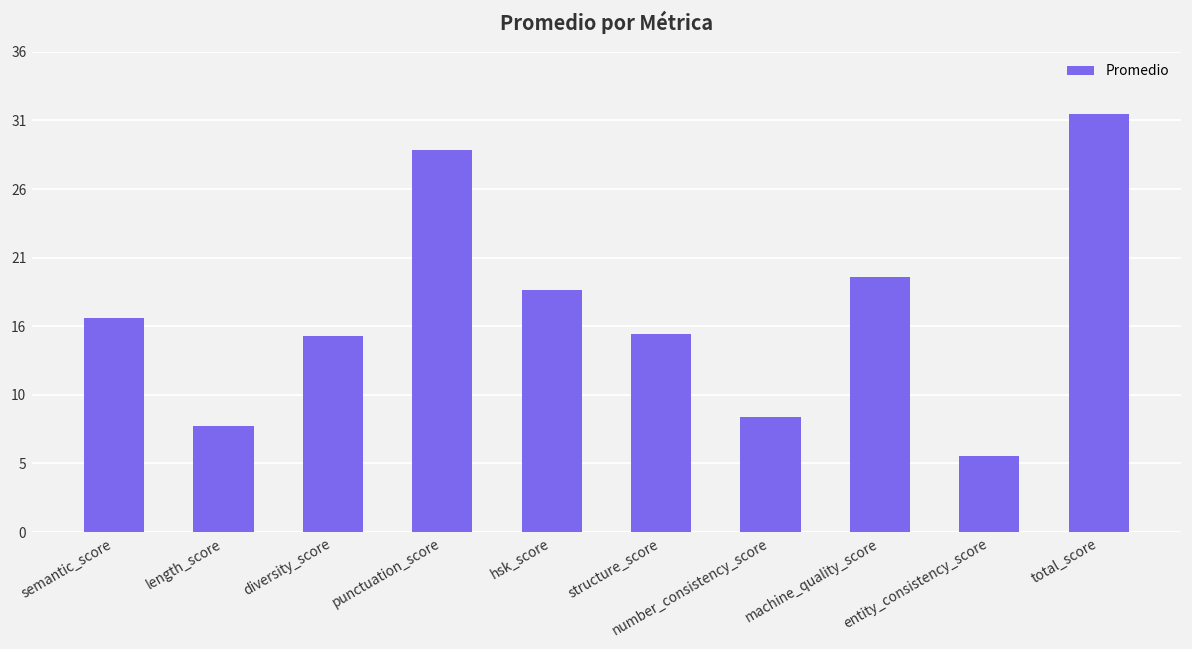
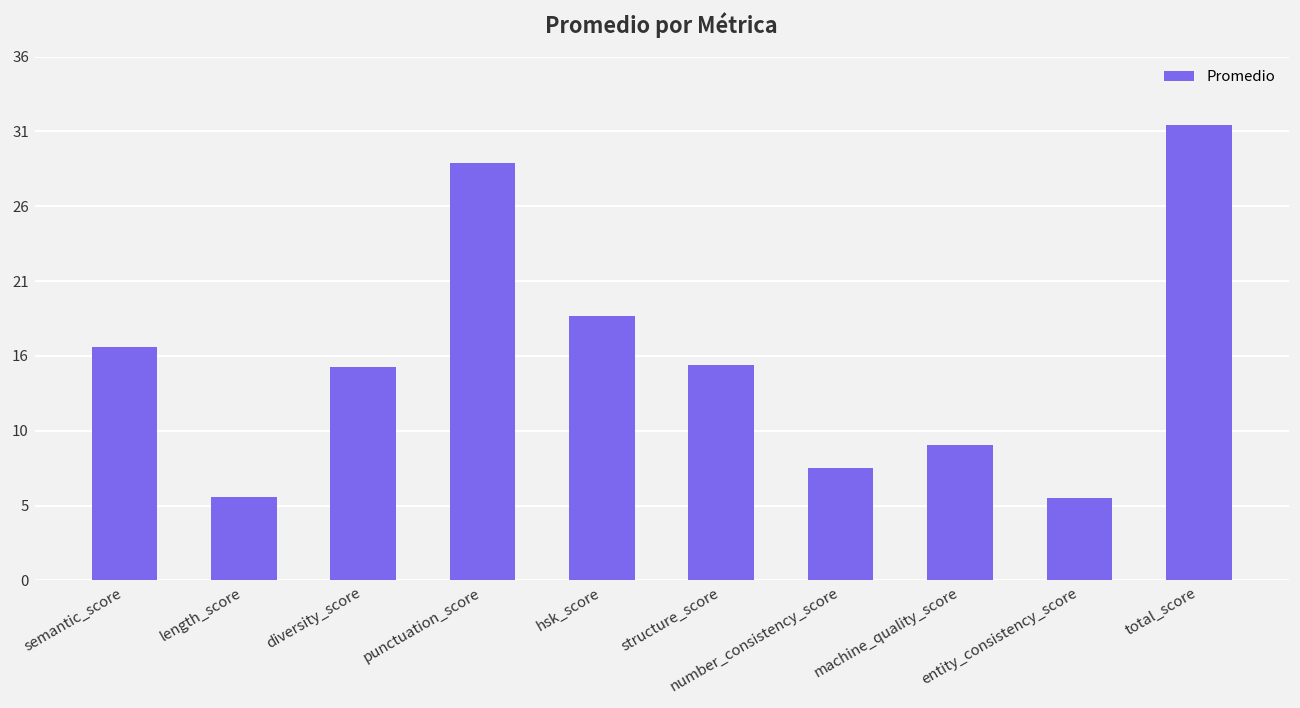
length_score: 8.0 -> 5.8
number_consistency_score: 8.7 -> 7.8
machine_quality_score: 19.3 -> 9.4
